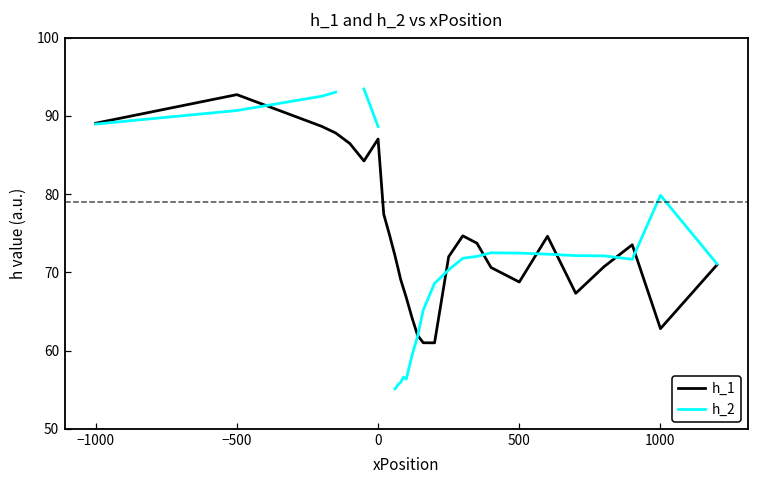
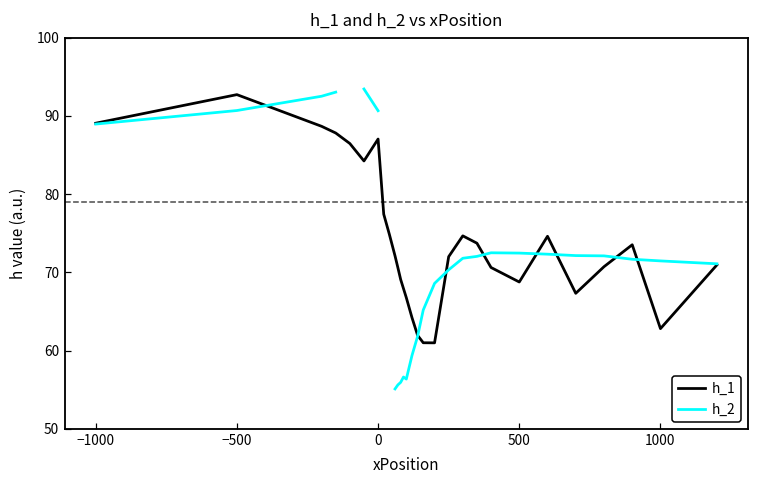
h_2, 0: 89 -> 91
h_2, 1000: 80 -> 71
